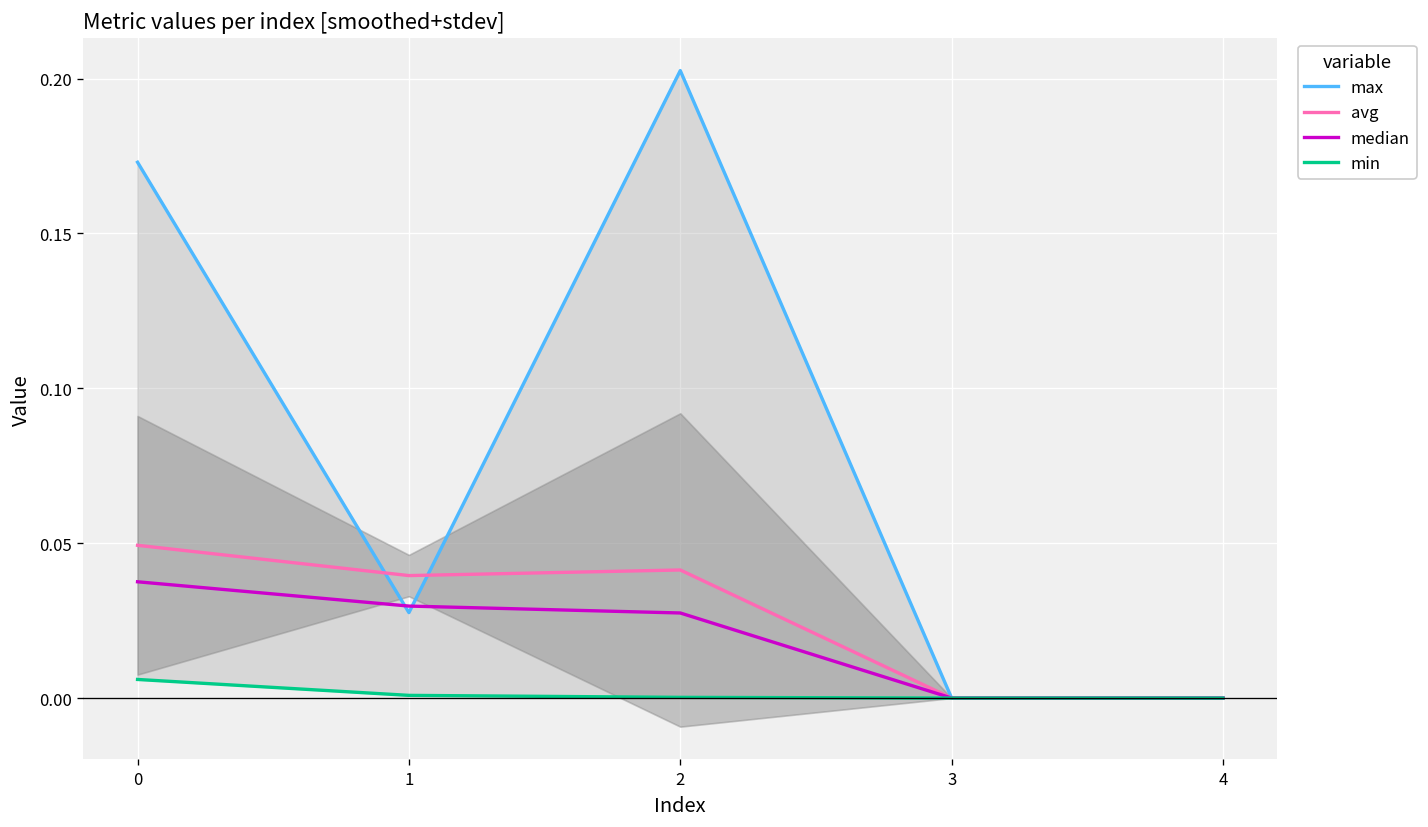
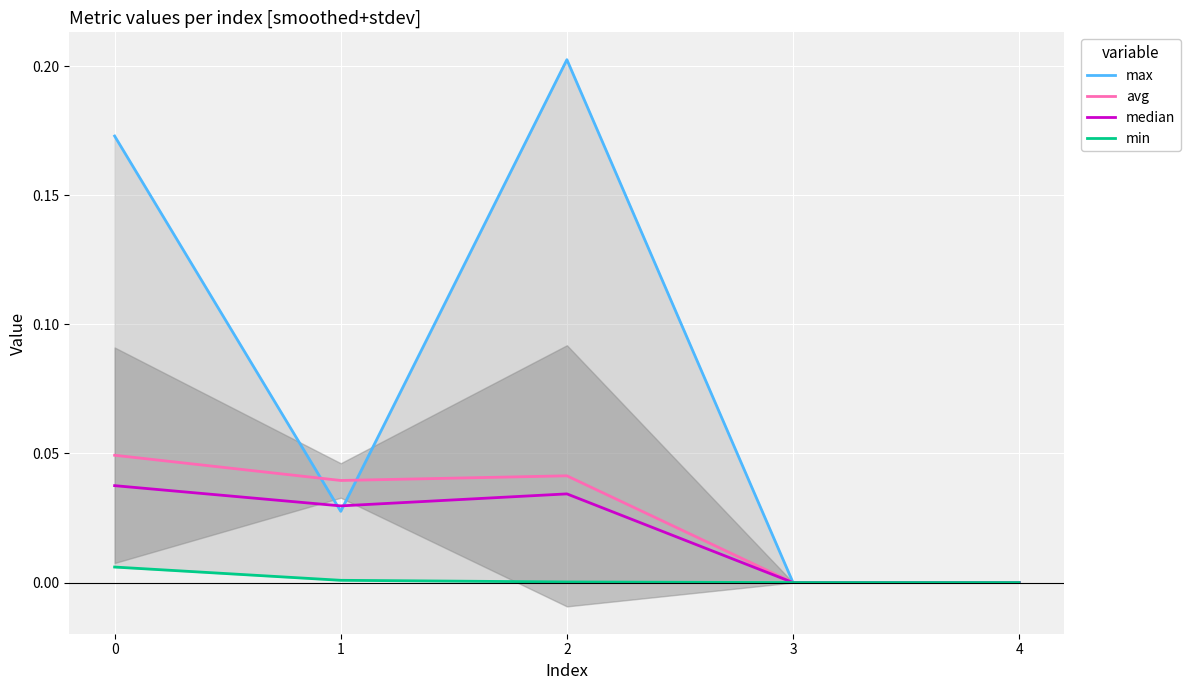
median, 2: 0.027 -> 0.034
